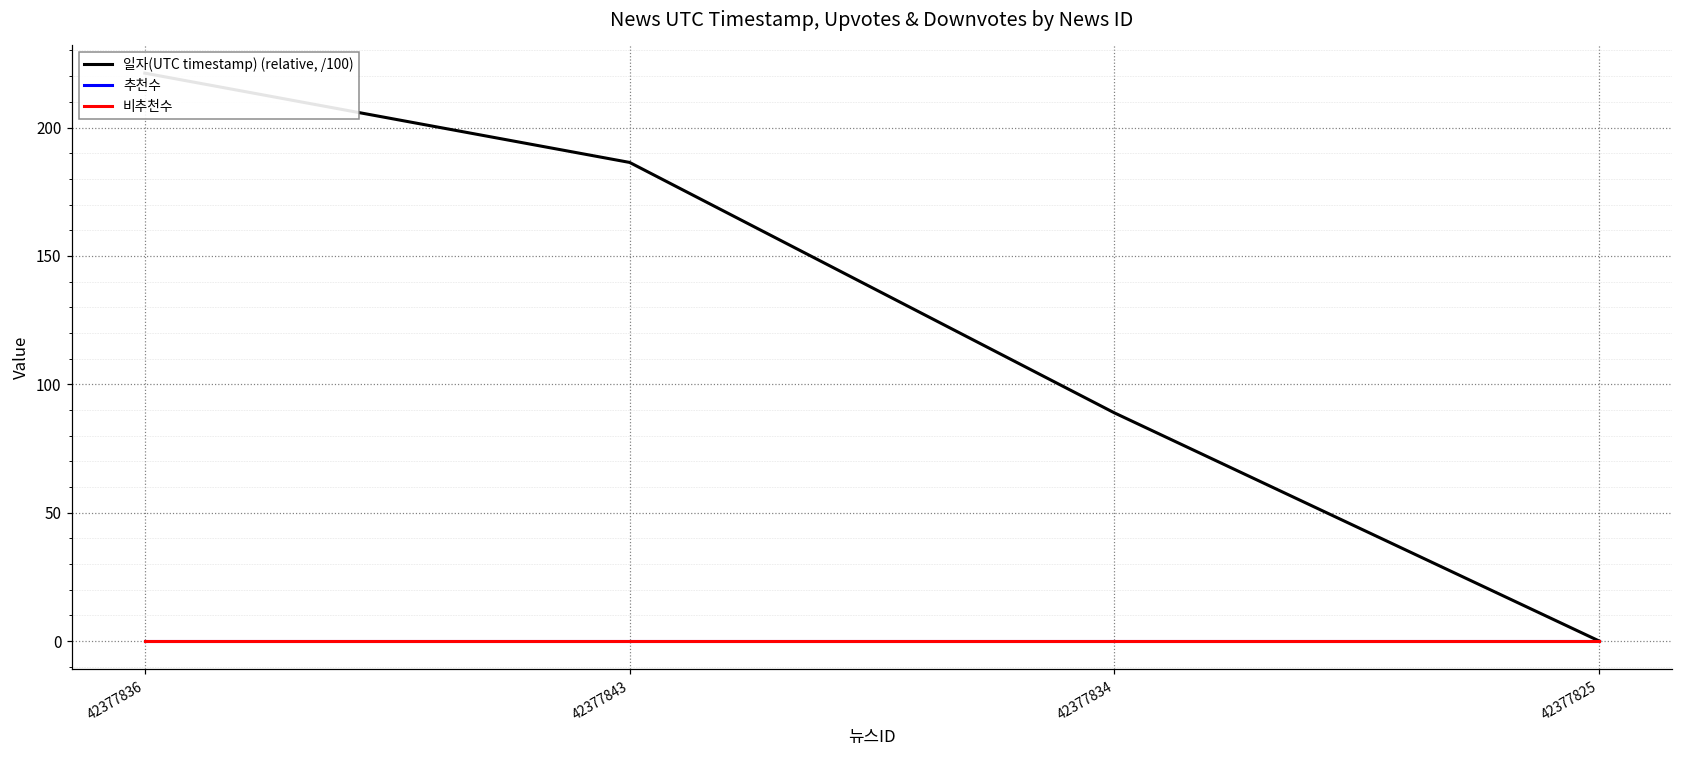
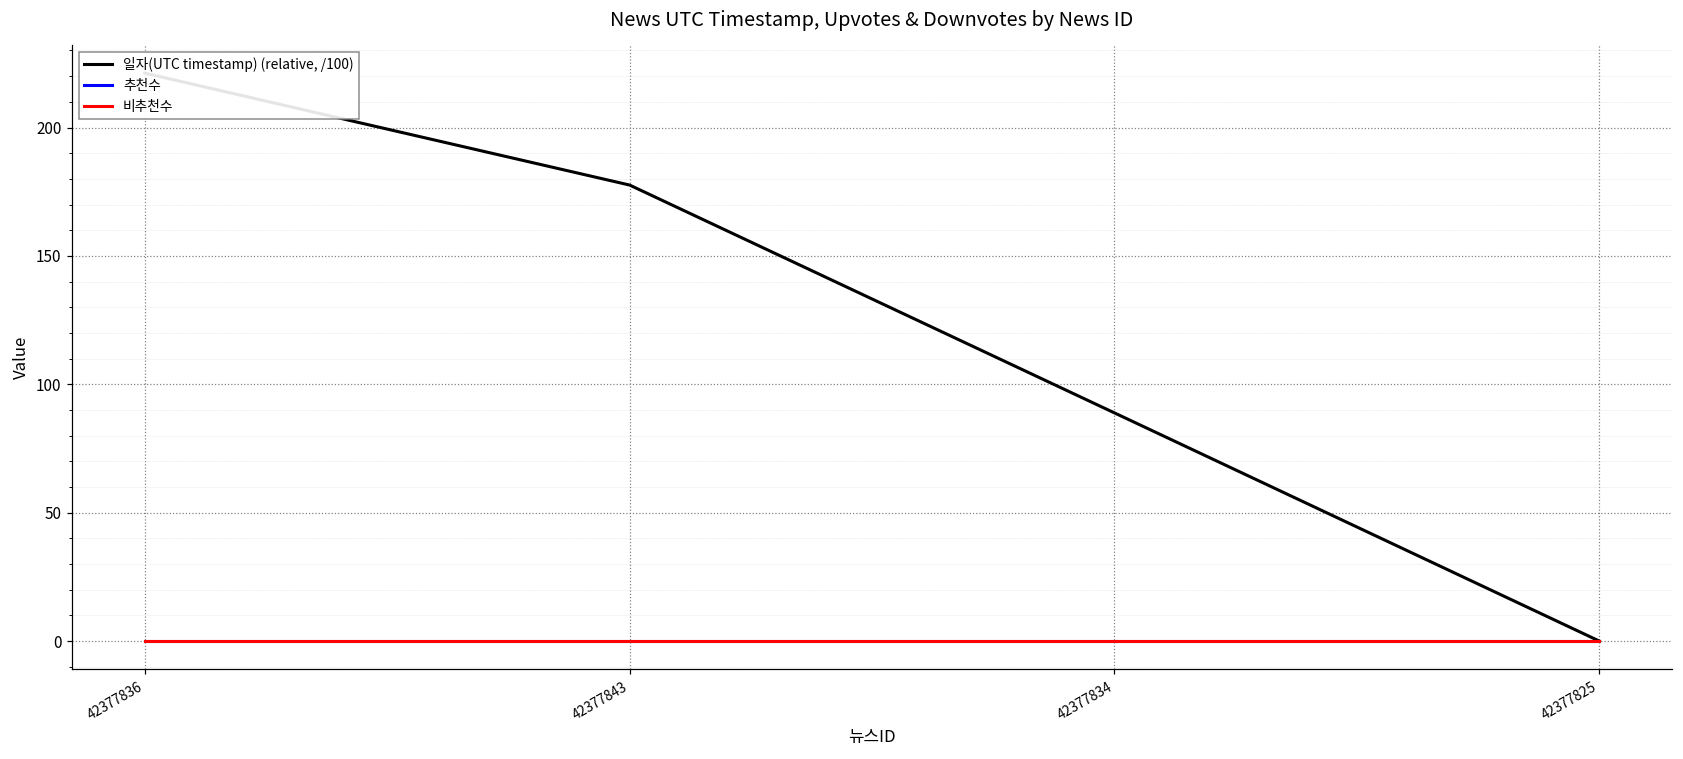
일자(UTC timestamp) (relative, /100), 42377843: 186 -> 178
